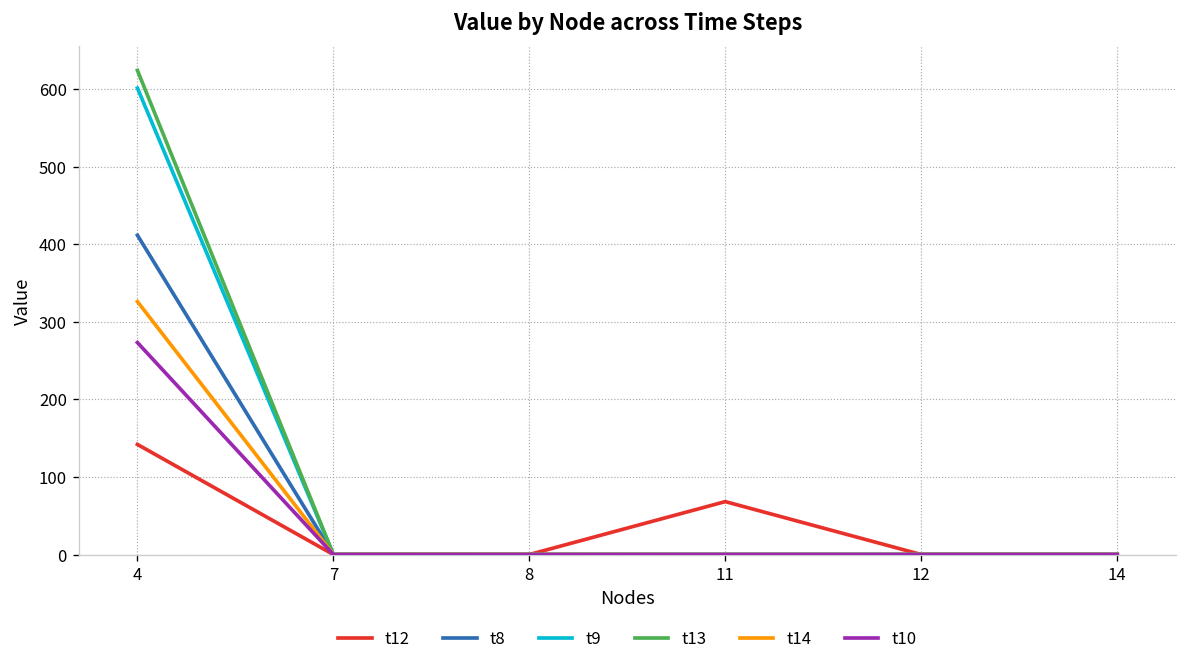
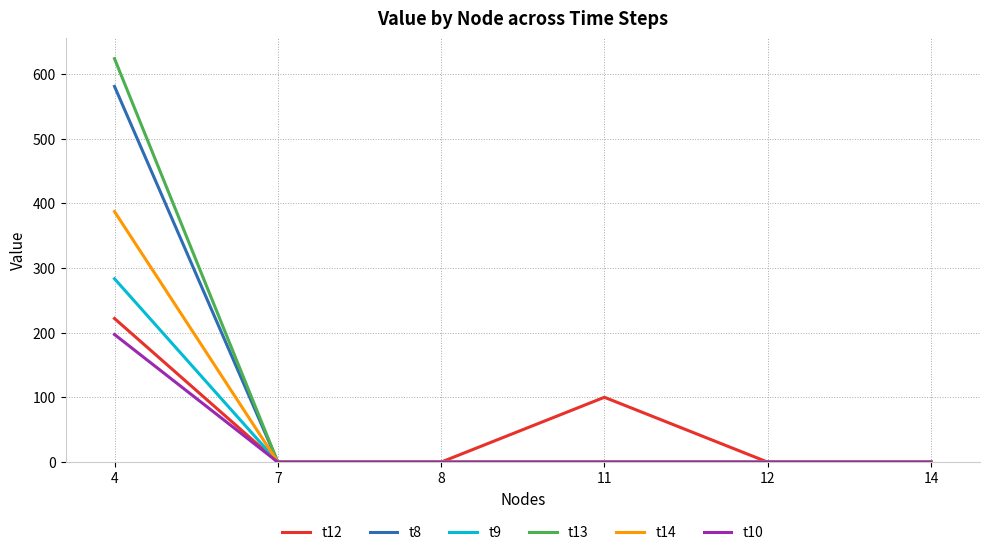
t12, 4: 140 -> 220
t8, 4: 410 -> 580
t9, 4: 600 -> 280
t14, 4: 330 -> 390
t10, 4: 270 -> 200
t12, 11: 70 -> 100
